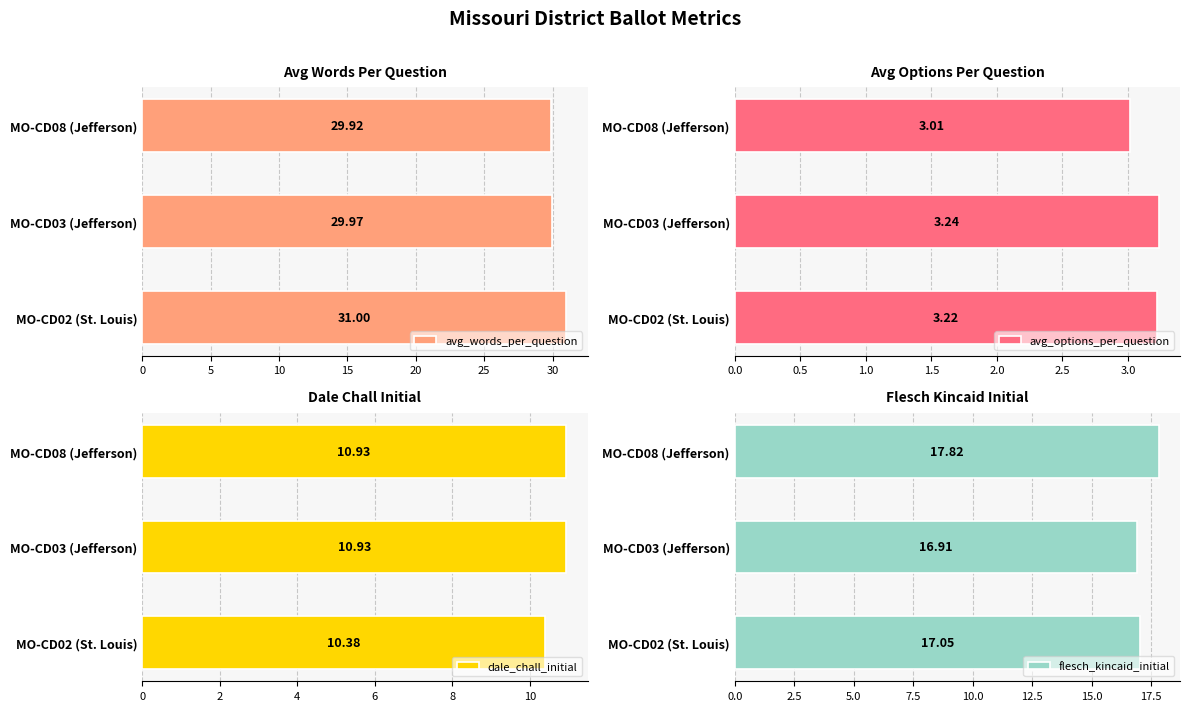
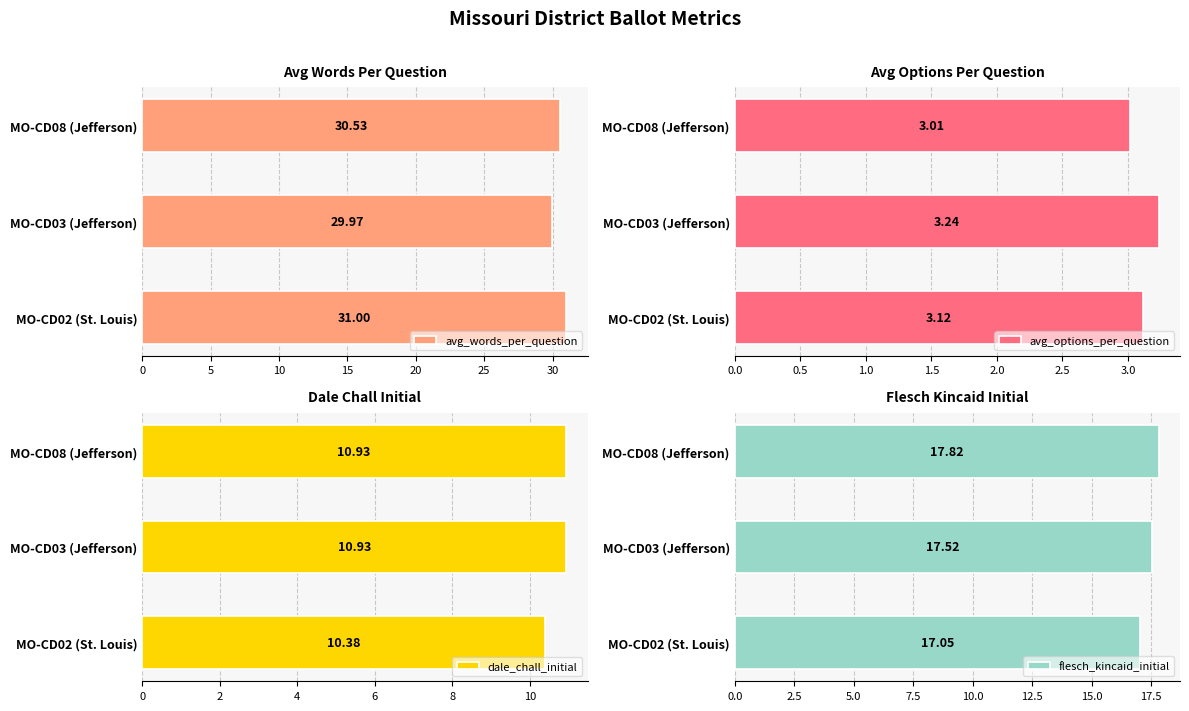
Avg Words Per Question, MO-CD08 (Jefferson): 29.92 -> 30.53
Avg Options Per Question, MO-CD02 (St. Louis): 3.22 -> 3.12
Flesch Kincaid Initial, MO-CD03 (Jefferson): 16.91 -> 17.52
